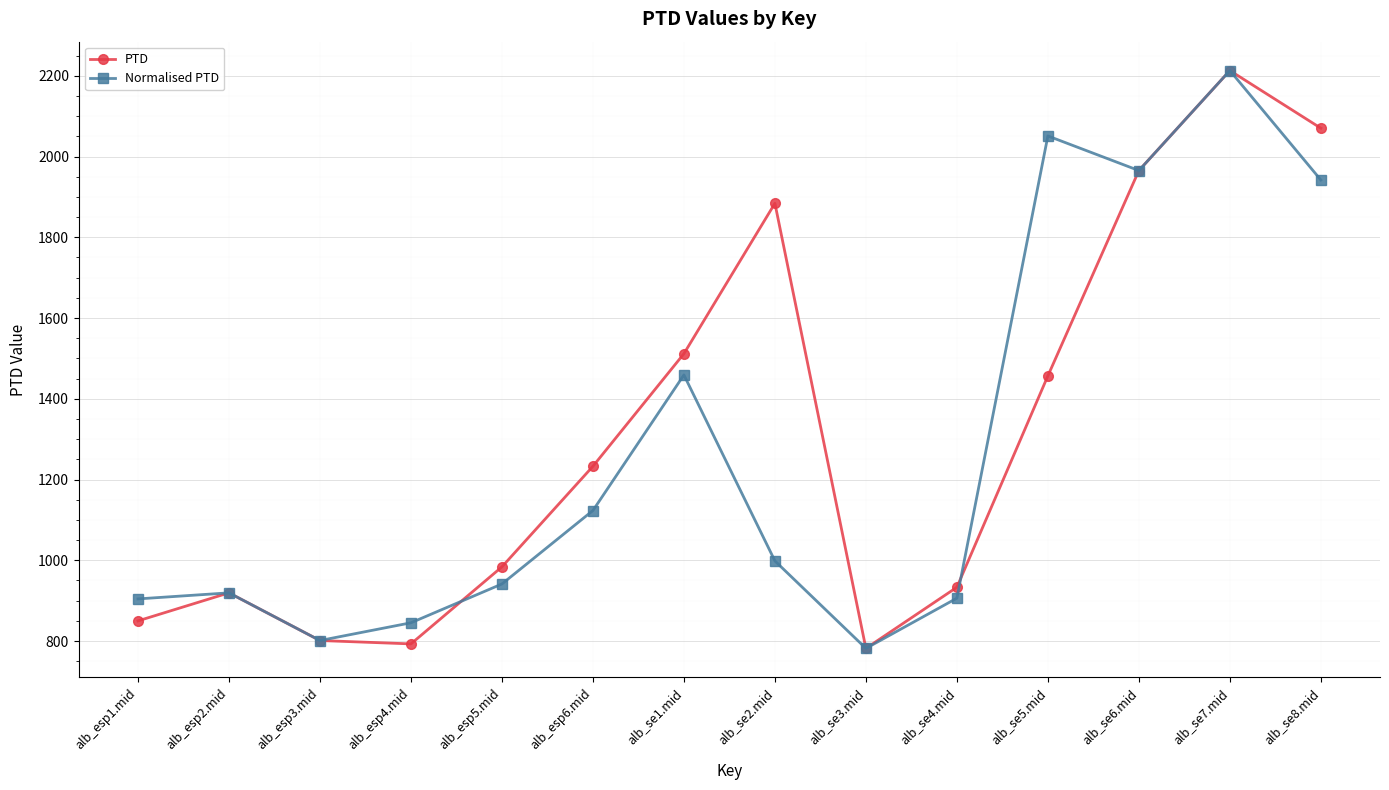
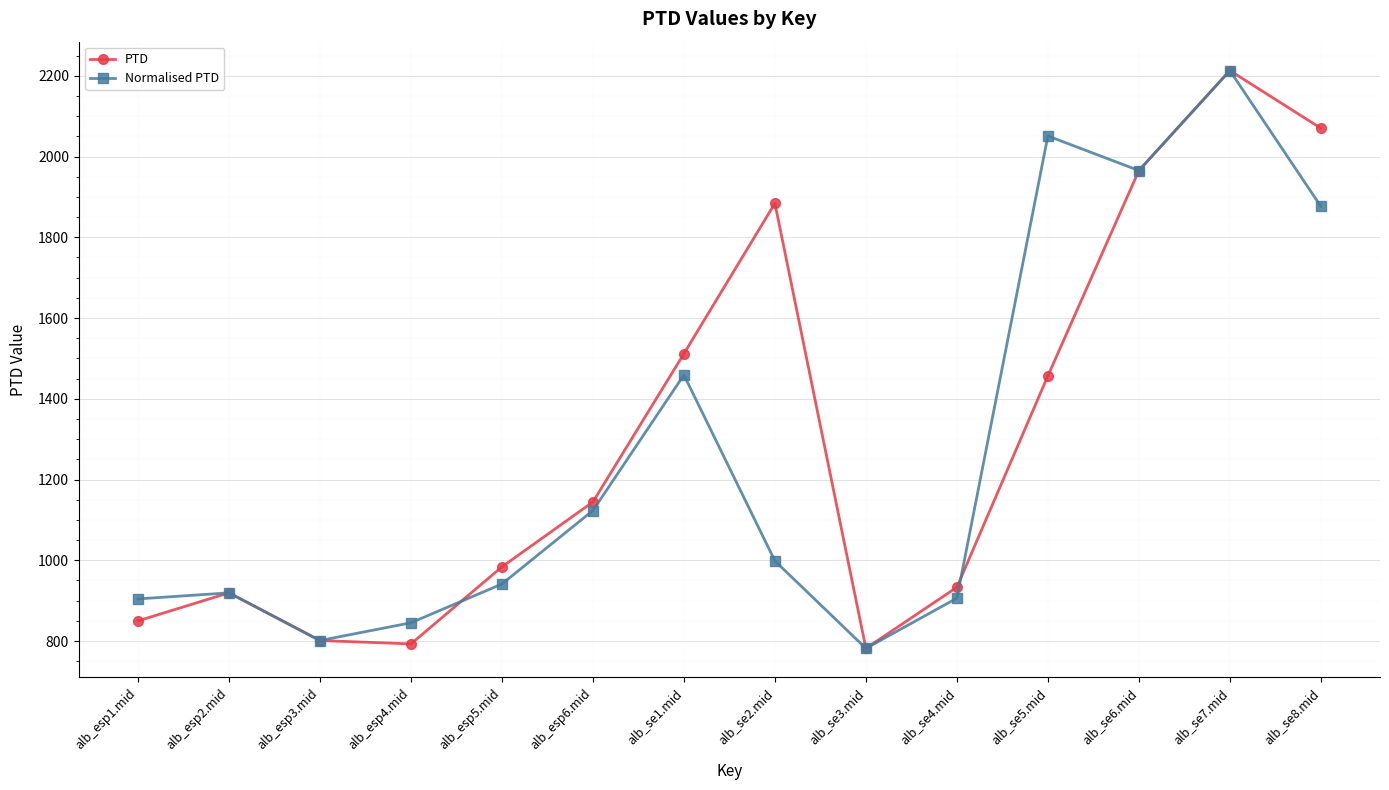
PTD, alb_esp6.mid: 1230 -> 1140
Normalised PTD, alb_se8.mid: 1940 -> 1880
